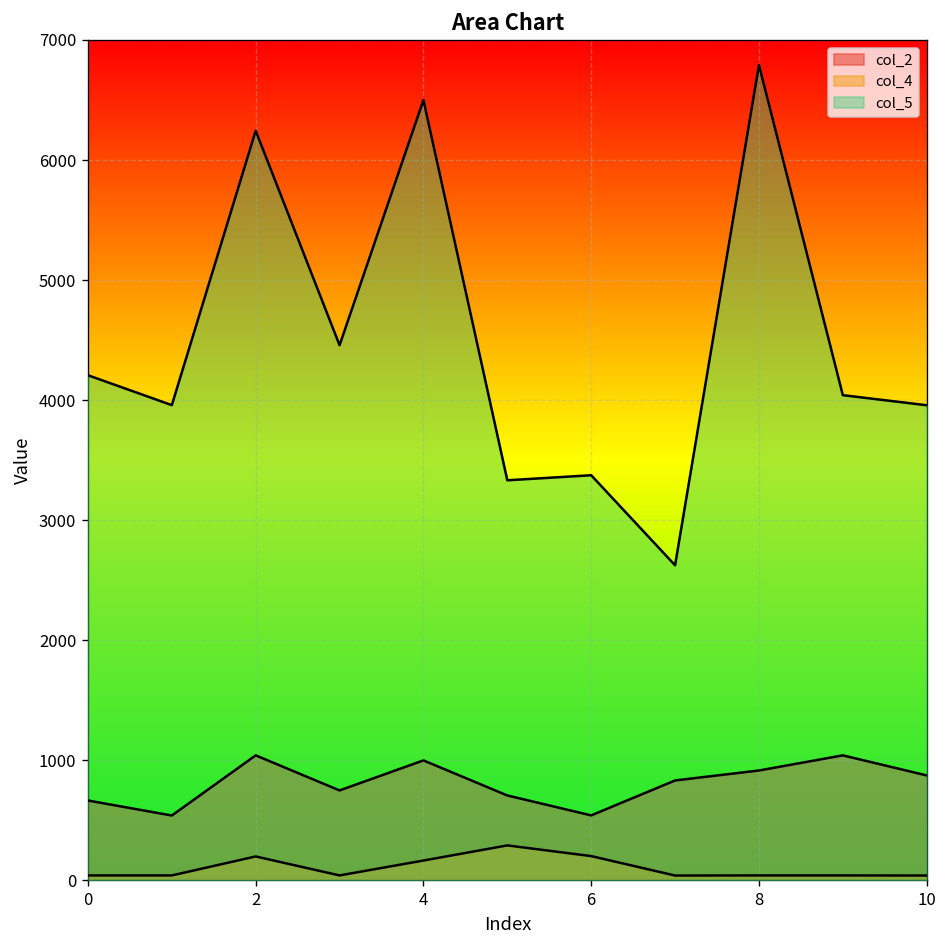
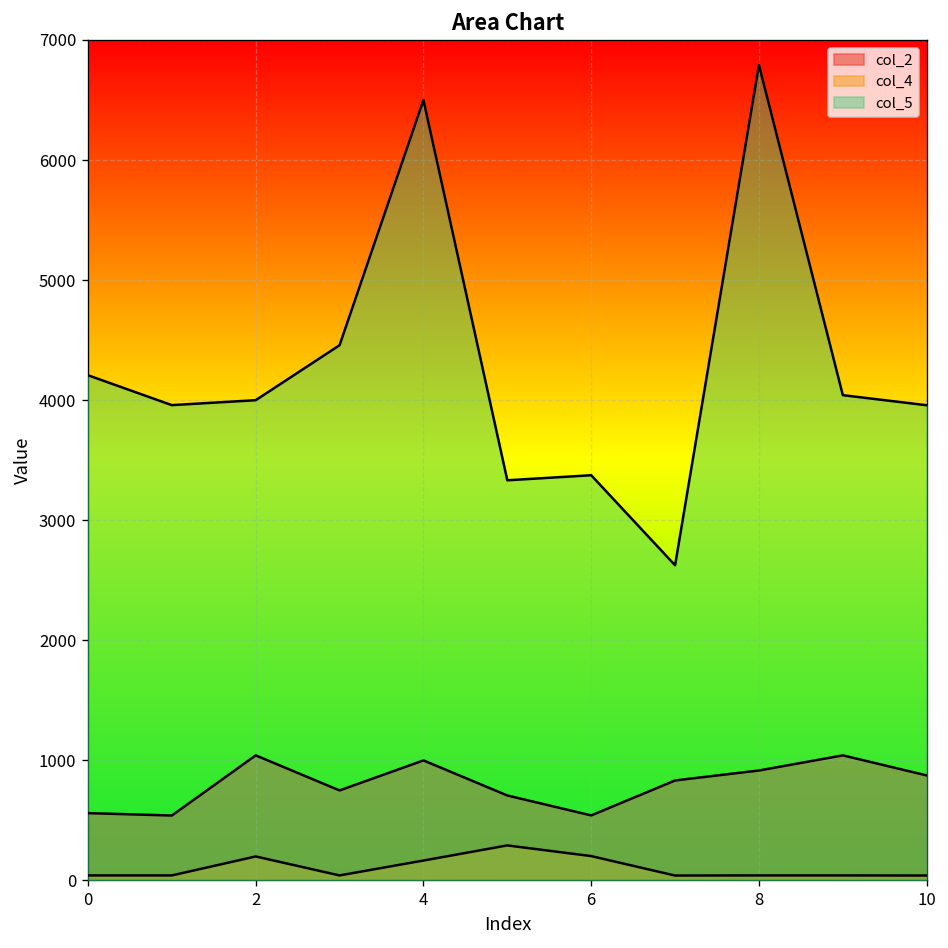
col_2, 0: 670 -> 560
col_5, 2: 6240 -> 4000
